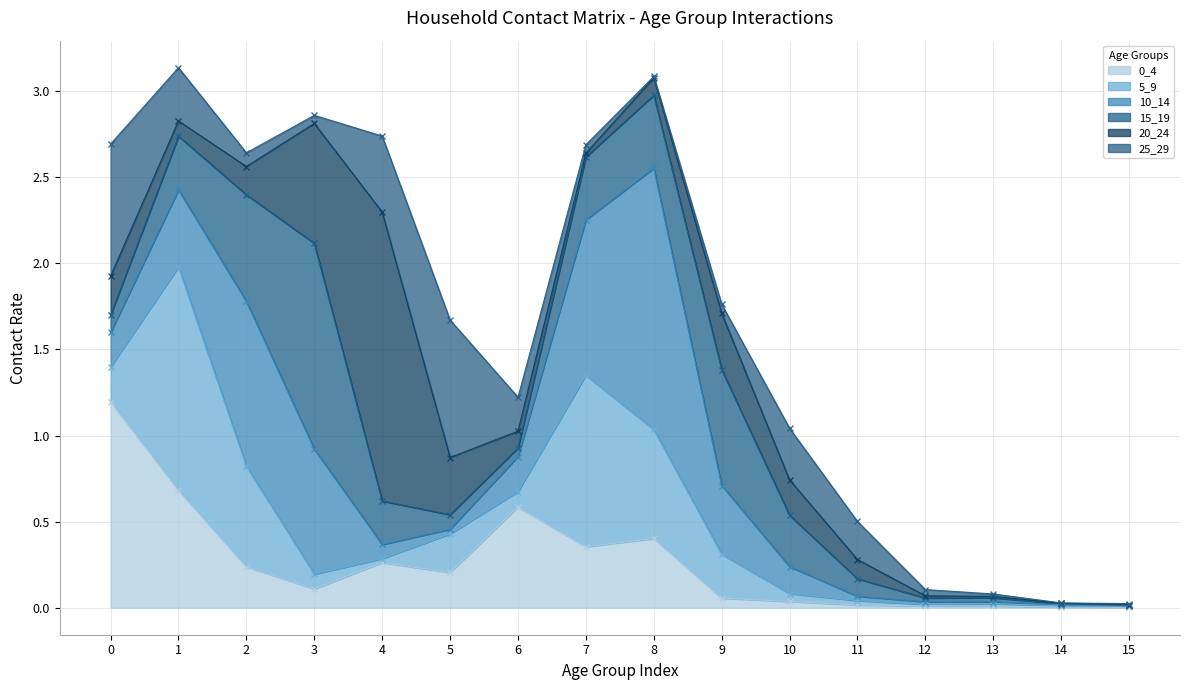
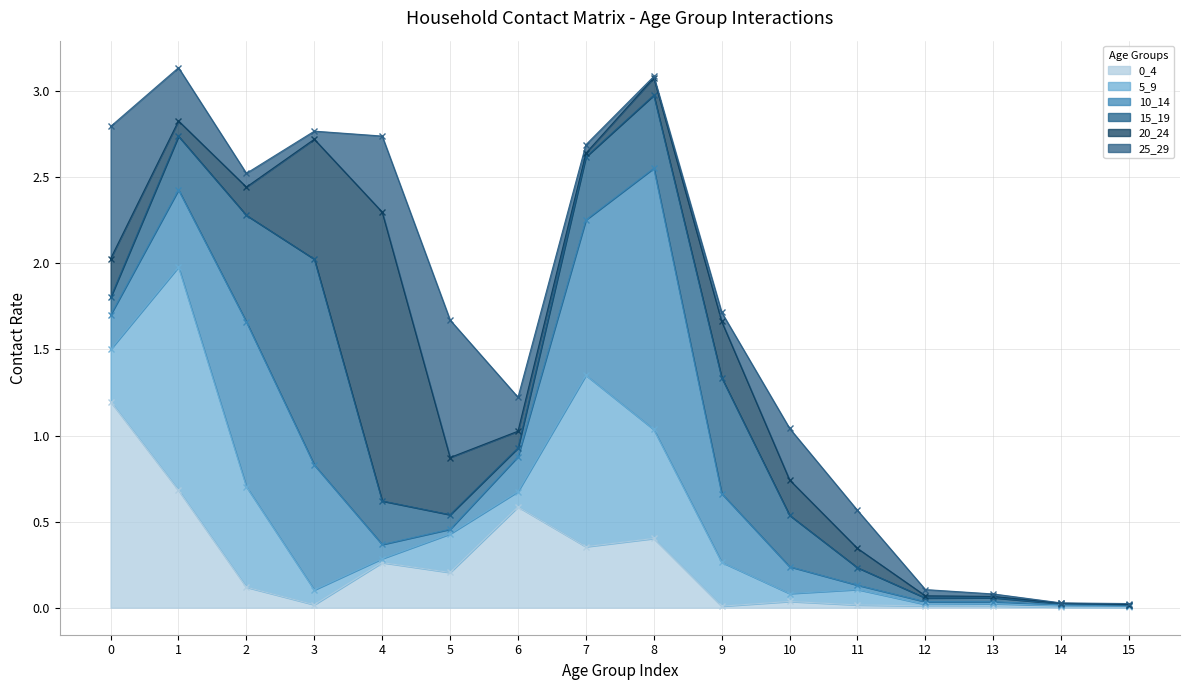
5_9, 0: 0.20 -> 0.30
0_4, 2: 0.24 -> 0.12
0_4, 3: 0.11 -> 0.02
0_4, 9: 0.06 -> 0.01
5_9, 11: 0.03 -> 0.09
